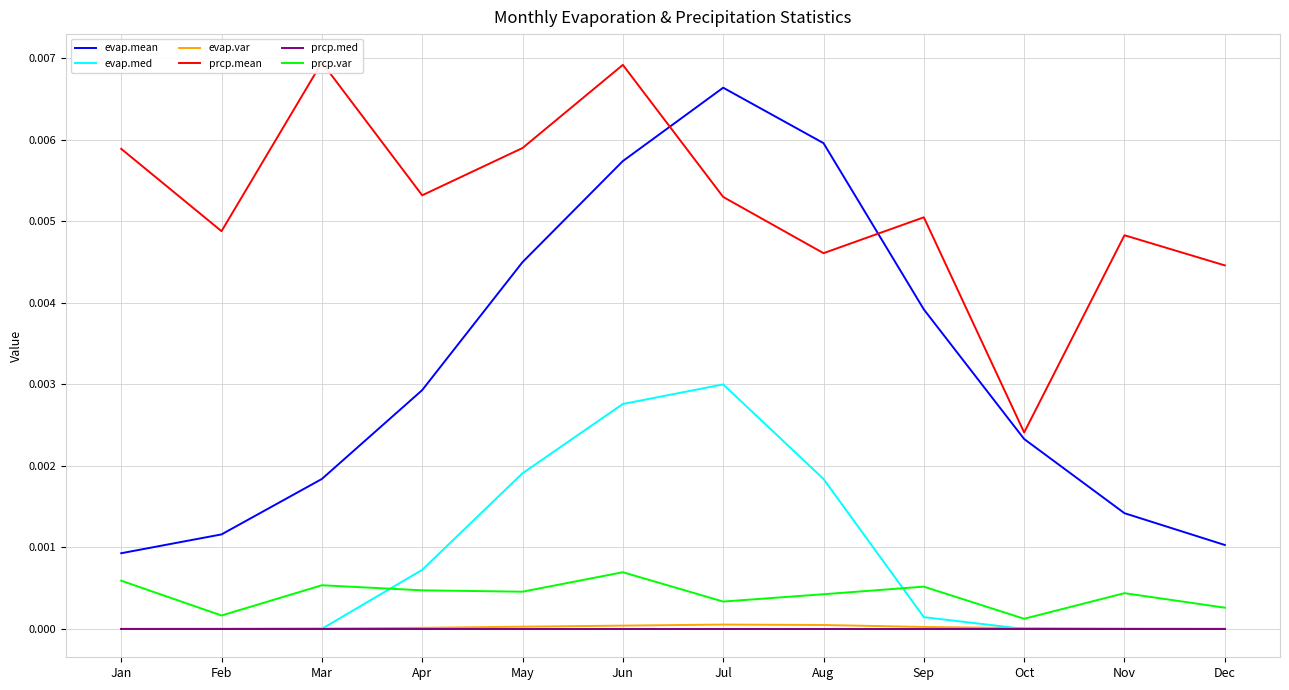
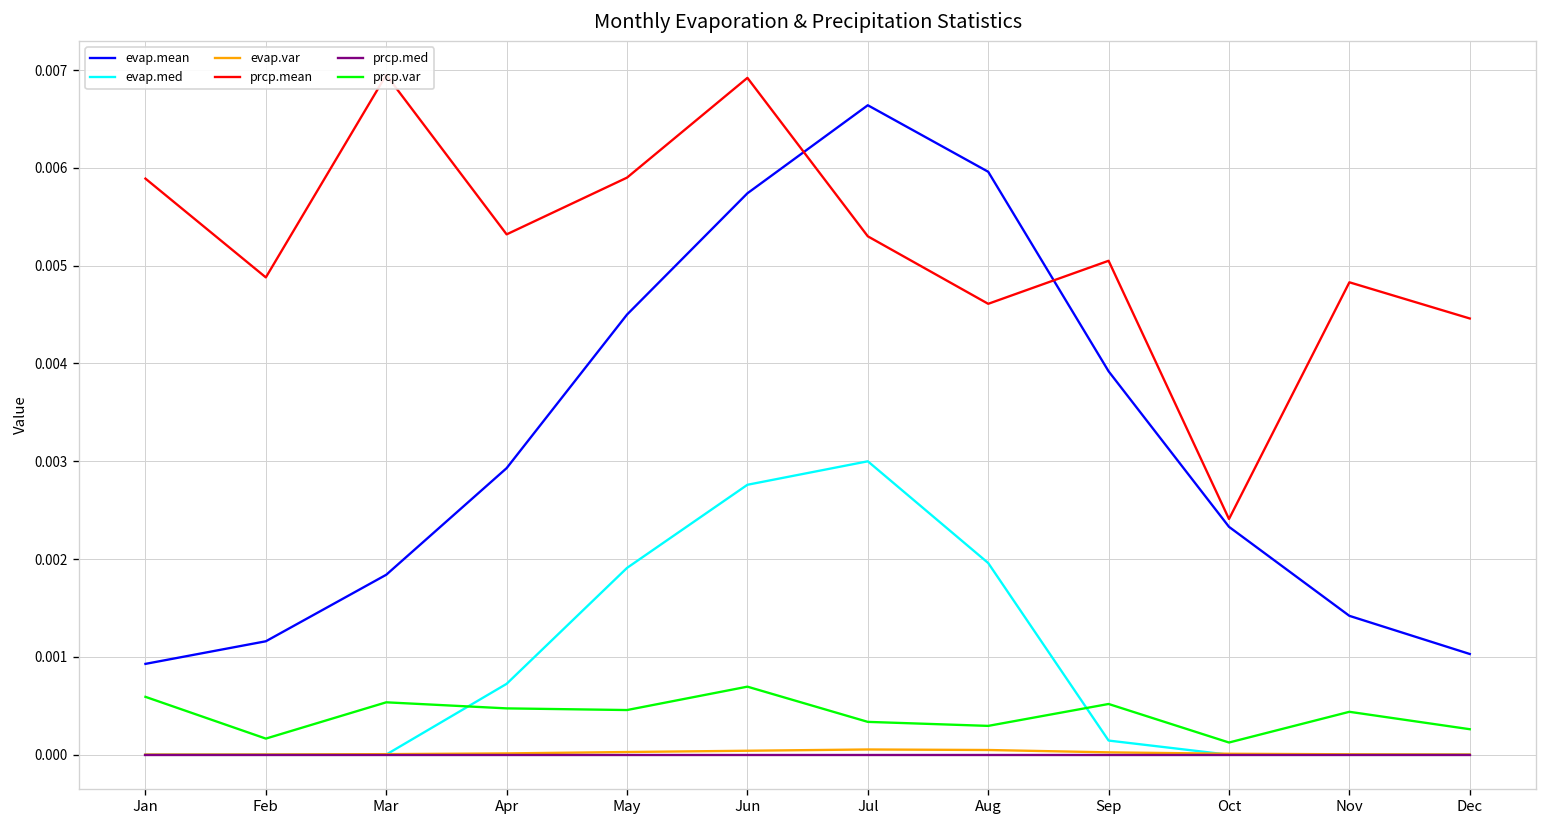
evap.med, Aug: 0.0018 -> 0.0020
prcp.var, Aug: 0.0004 -> 0.0003
